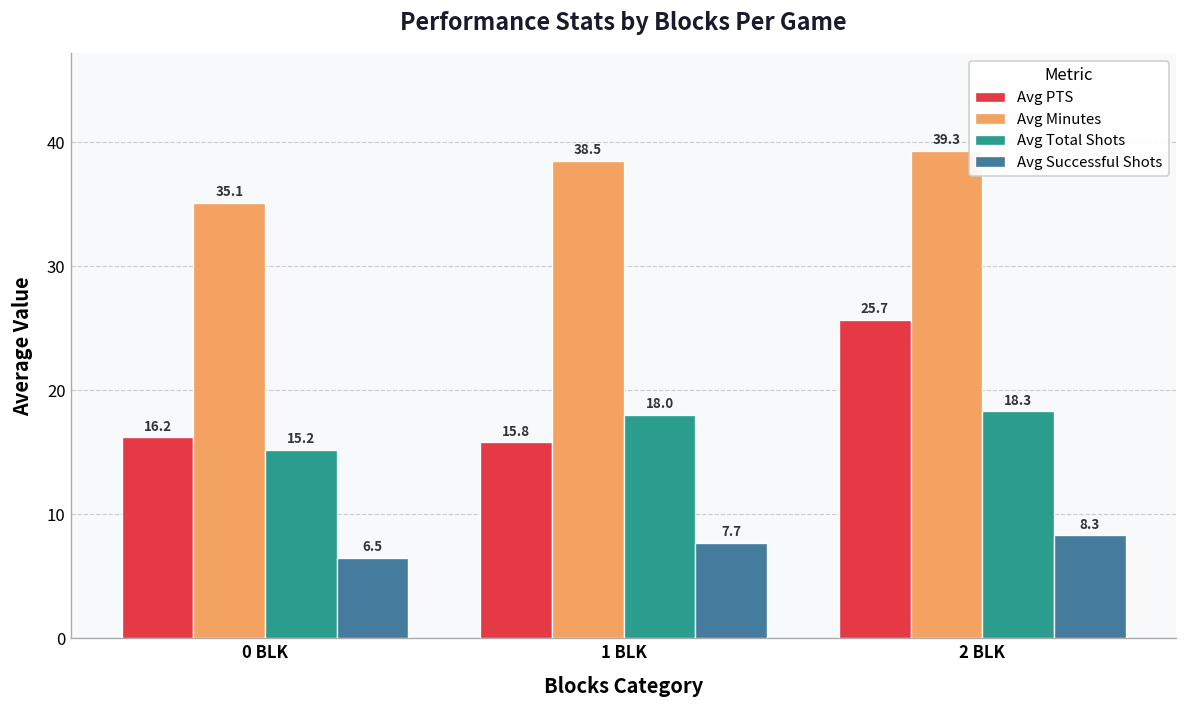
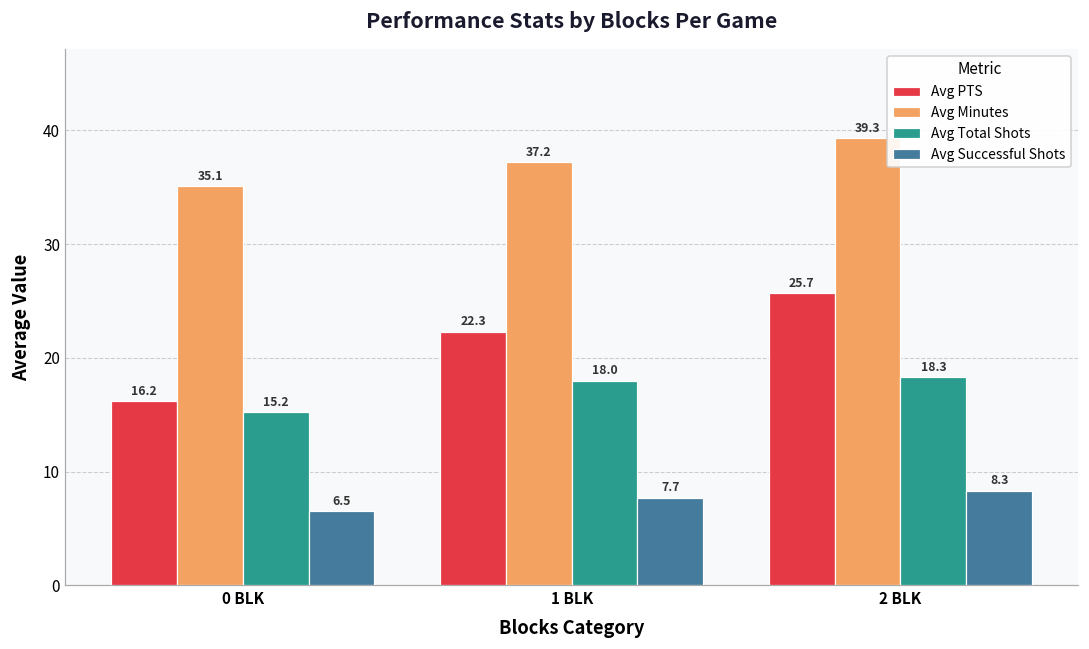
Avg PTS, 1 BLK: 15.8 -> 22.3
Avg Minutes, 1 BLK: 38.5 -> 37.2
